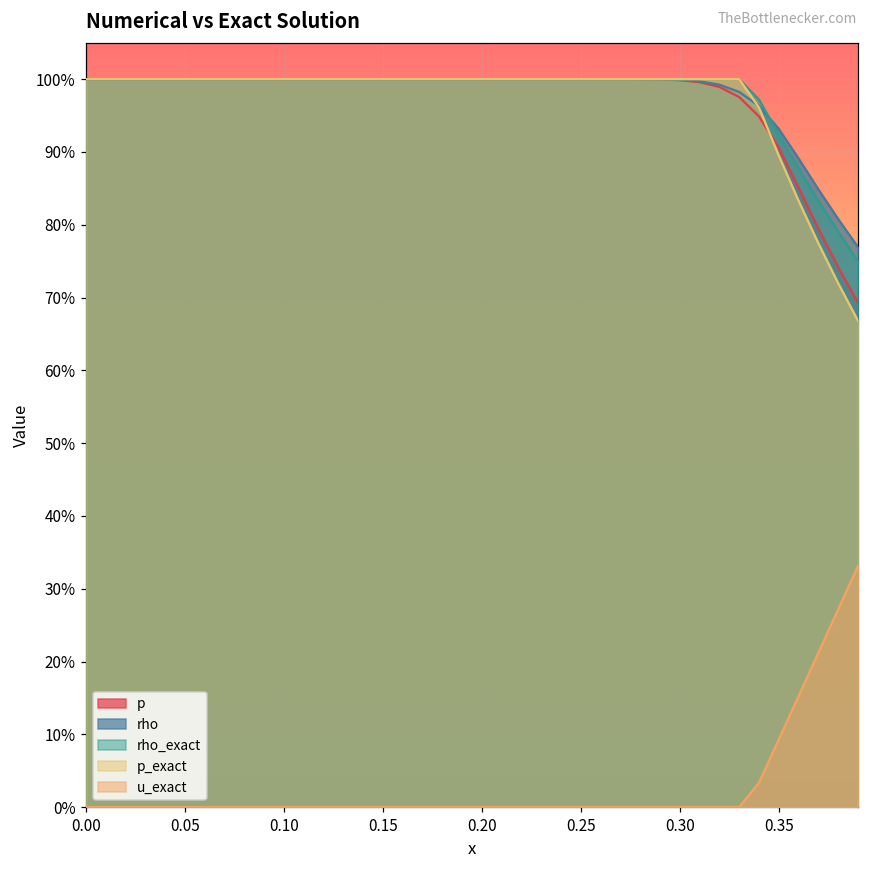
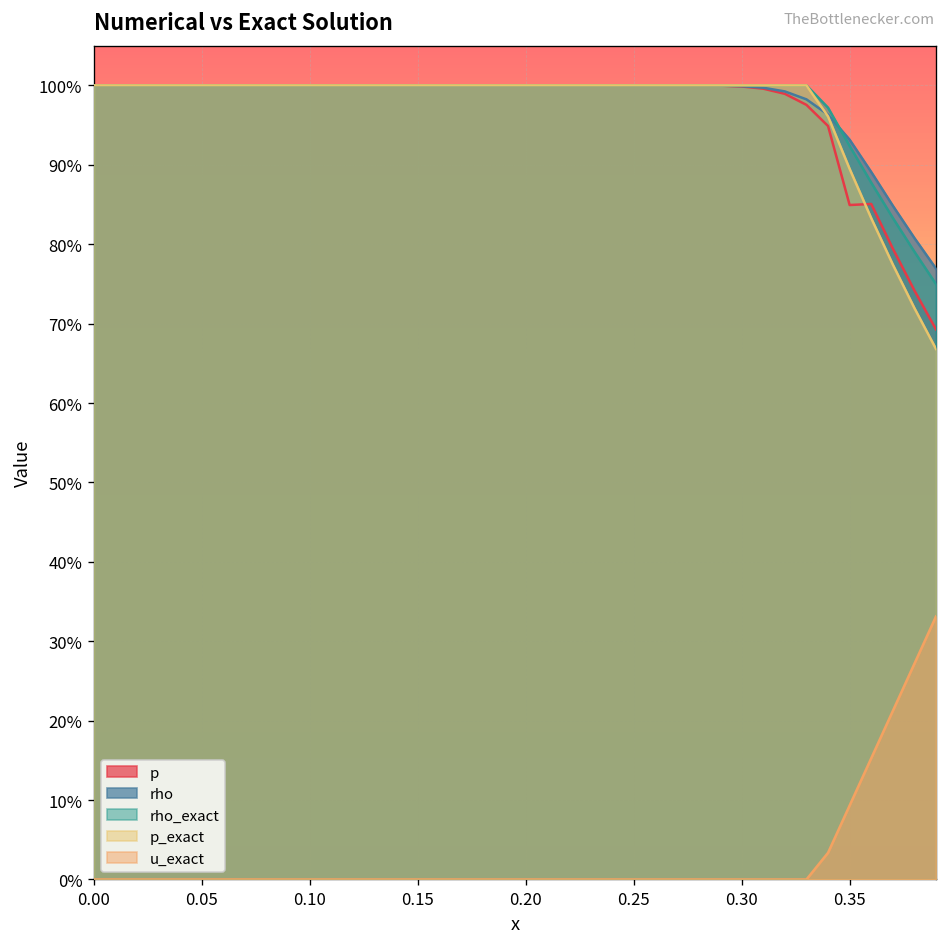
p, 0.35: 91% -> 85%
